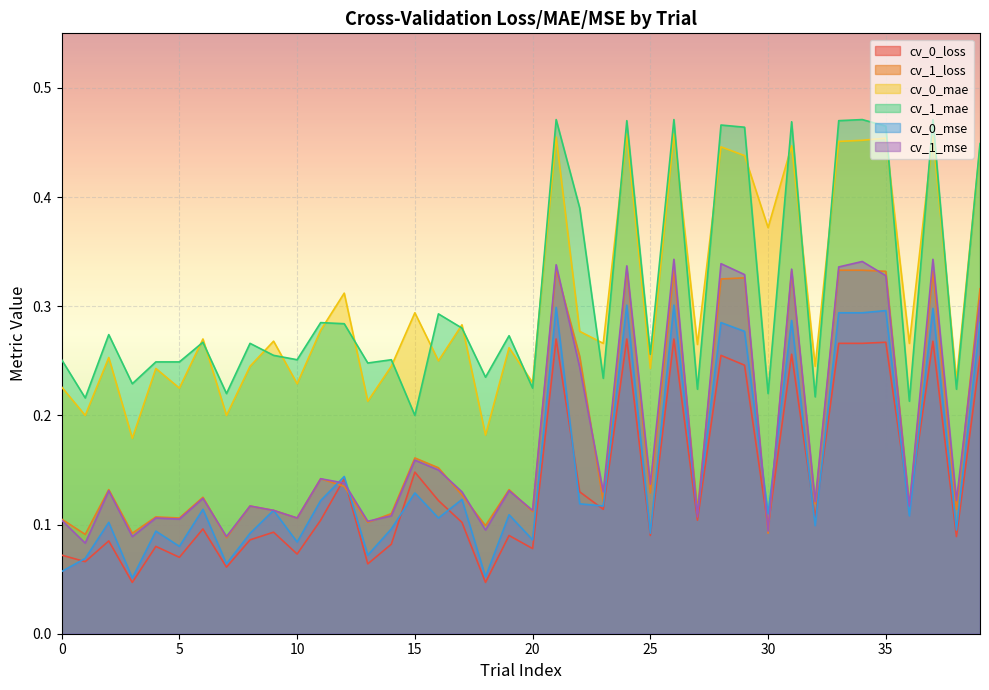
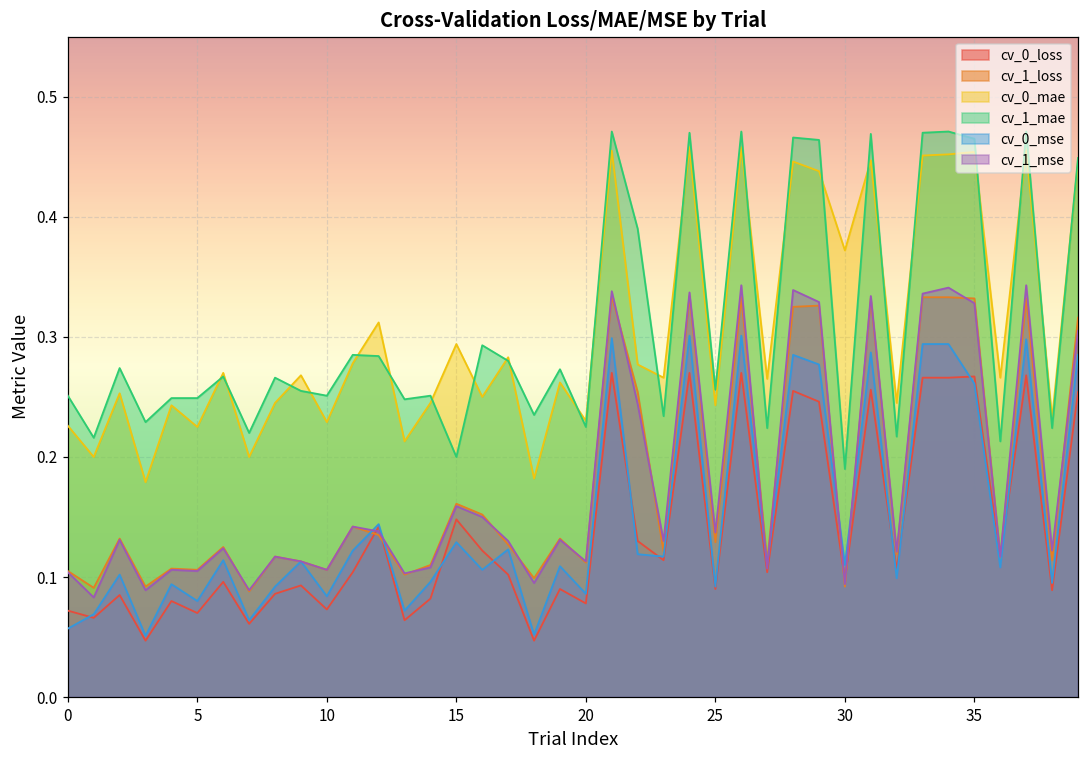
cv_1_mae, 30: 0.22 -> 0.19
cv_0_mse, 35: 0.296 -> 0.261
